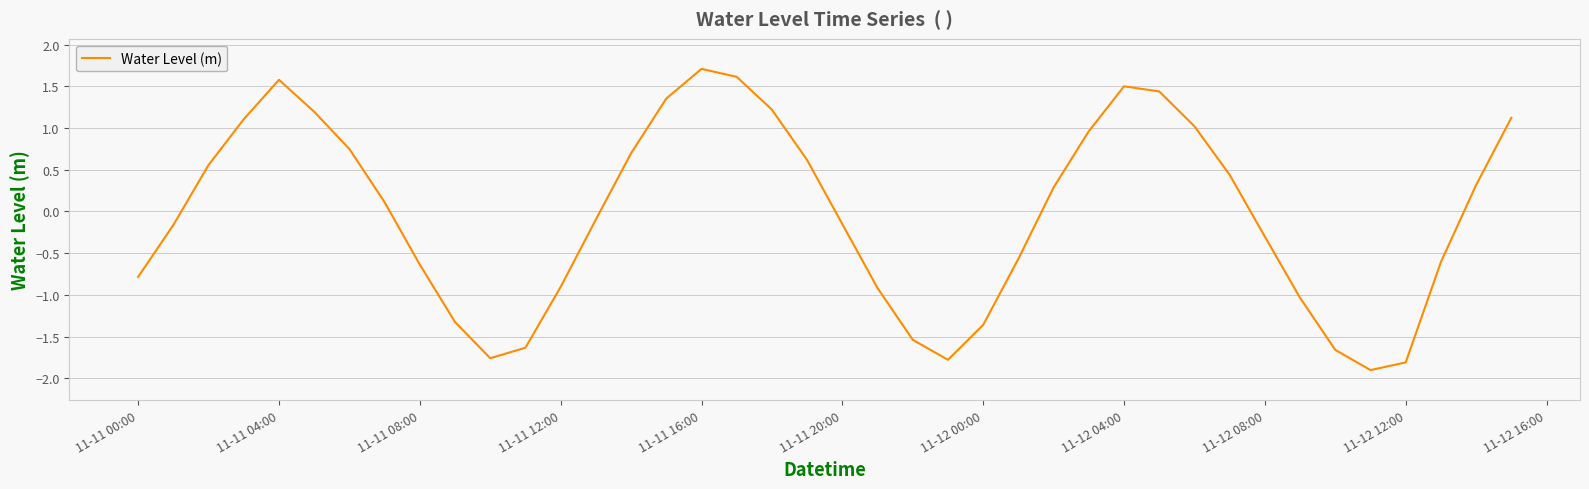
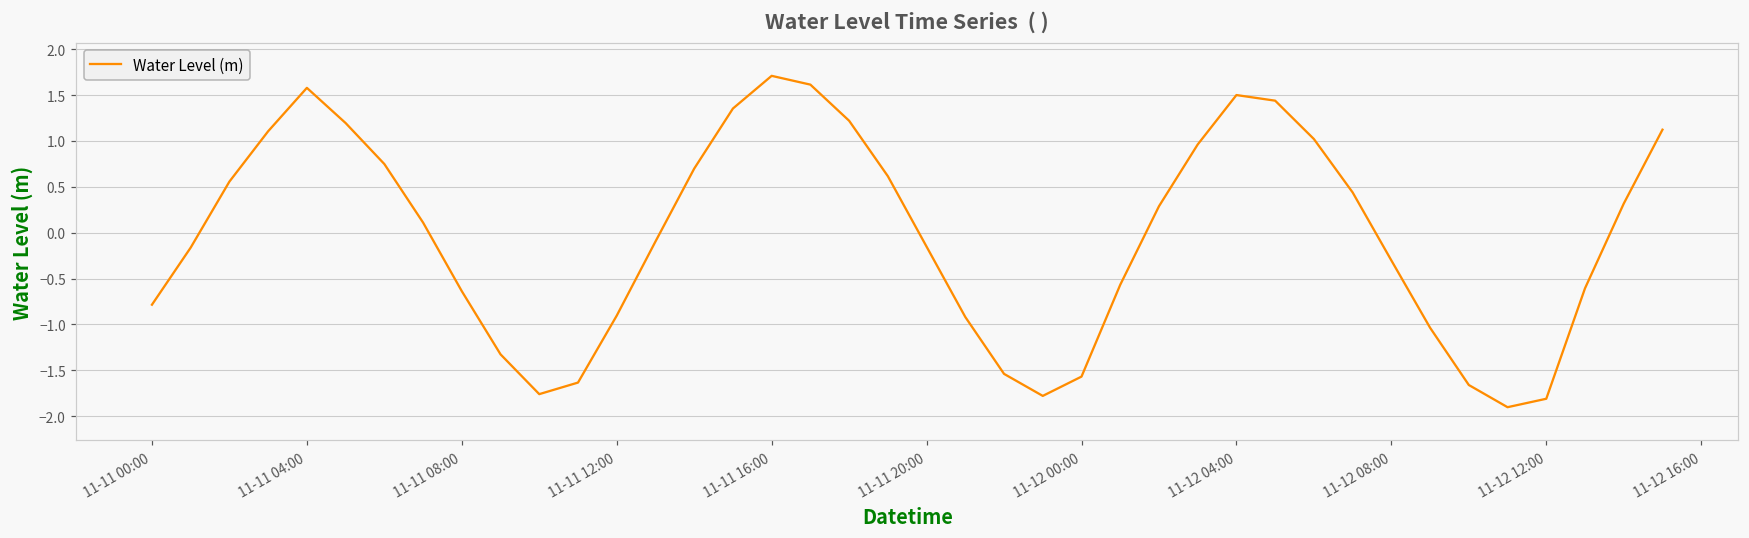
11-12 00:00: -1.4 -> -1.6
